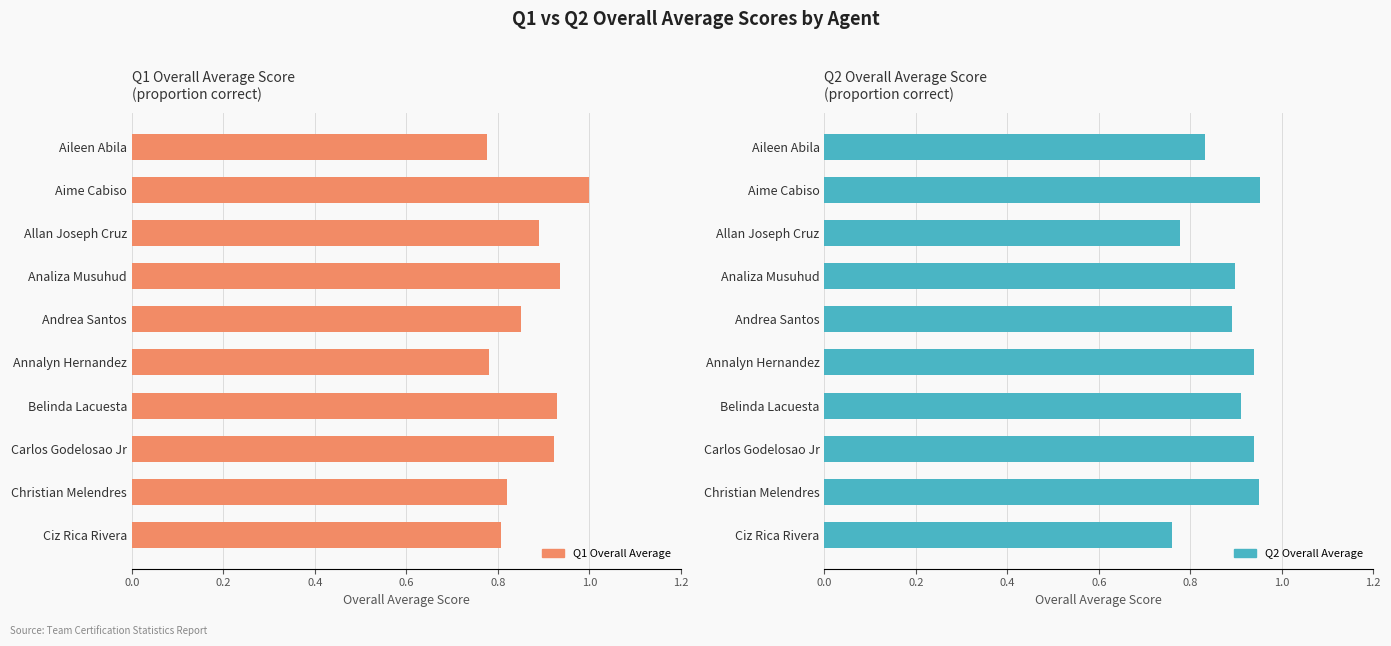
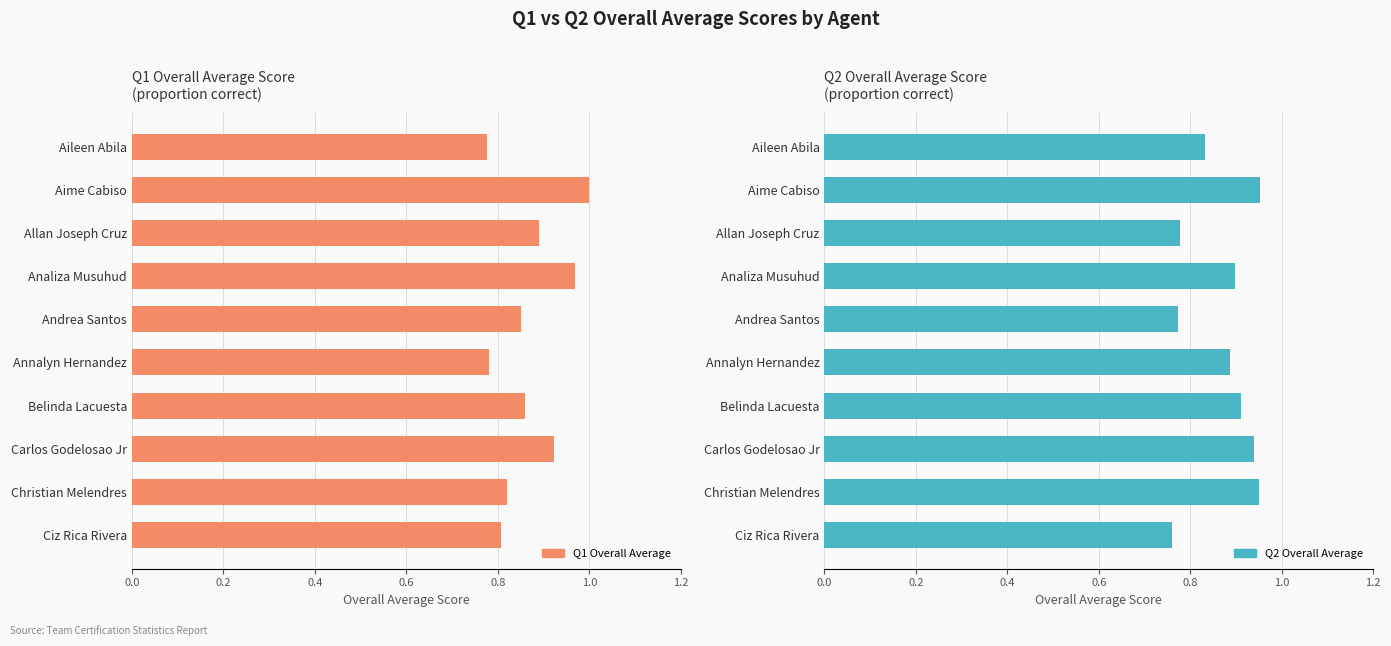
Q1 Overall Average Score (proportion correct), Analiza Musuhud: 0.94 -> 0.97
Q1 Overall Average Score (proportion correct), Belinda Lacuesta: 0.93 -> 0.86
Q2 Overall Average Score (proportion correct), Andrea Santos: 0.89 -> 0.77
Q2 Overall Average Score (proportion correct), Annalyn Hernandez: 0.94 -> 0.89
